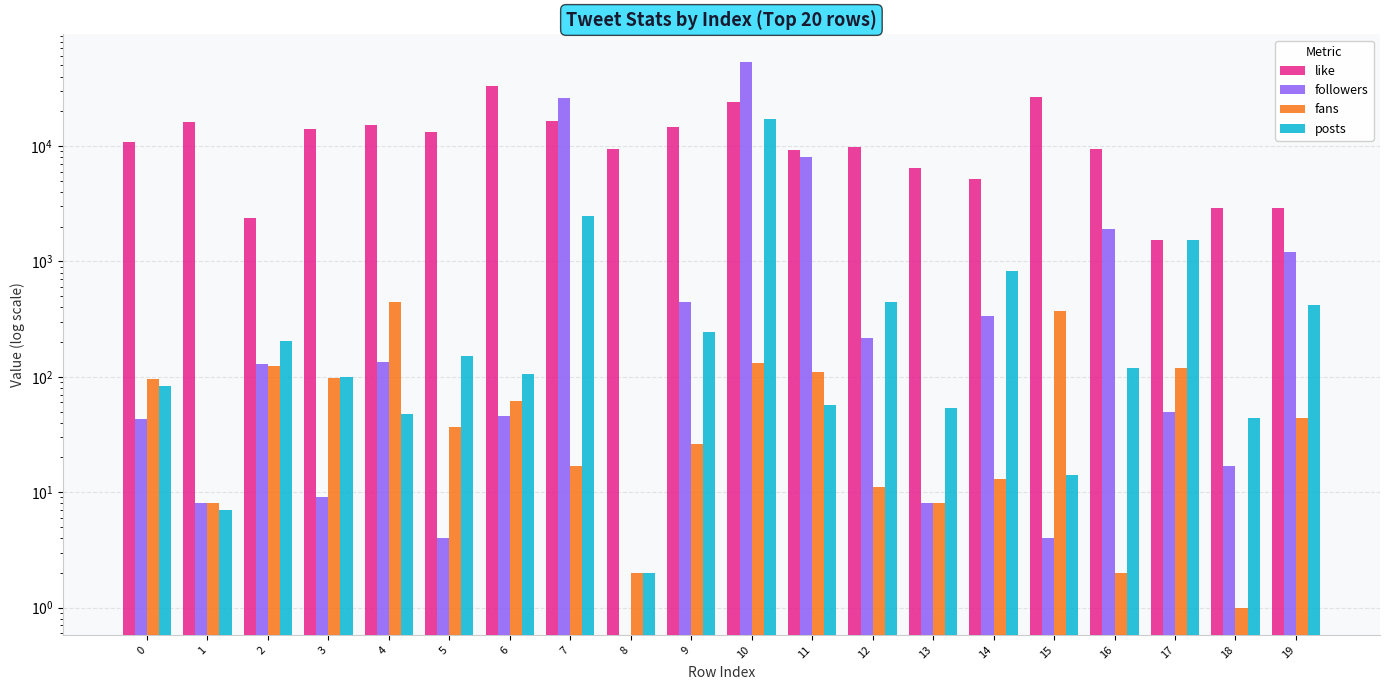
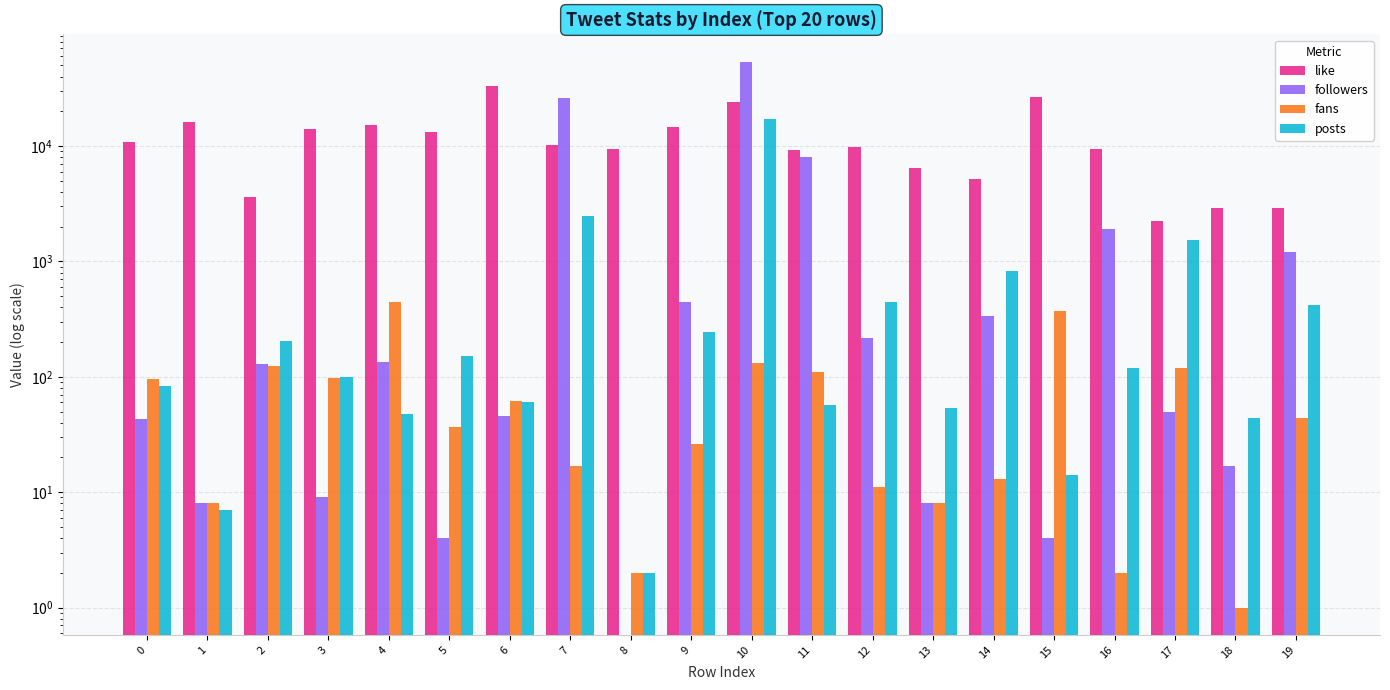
like, 2: 2400 -> 3600
posts, 6: 110 -> 60
like, 7: 16000 -> 10000
like, 17: 1500 -> 2300
